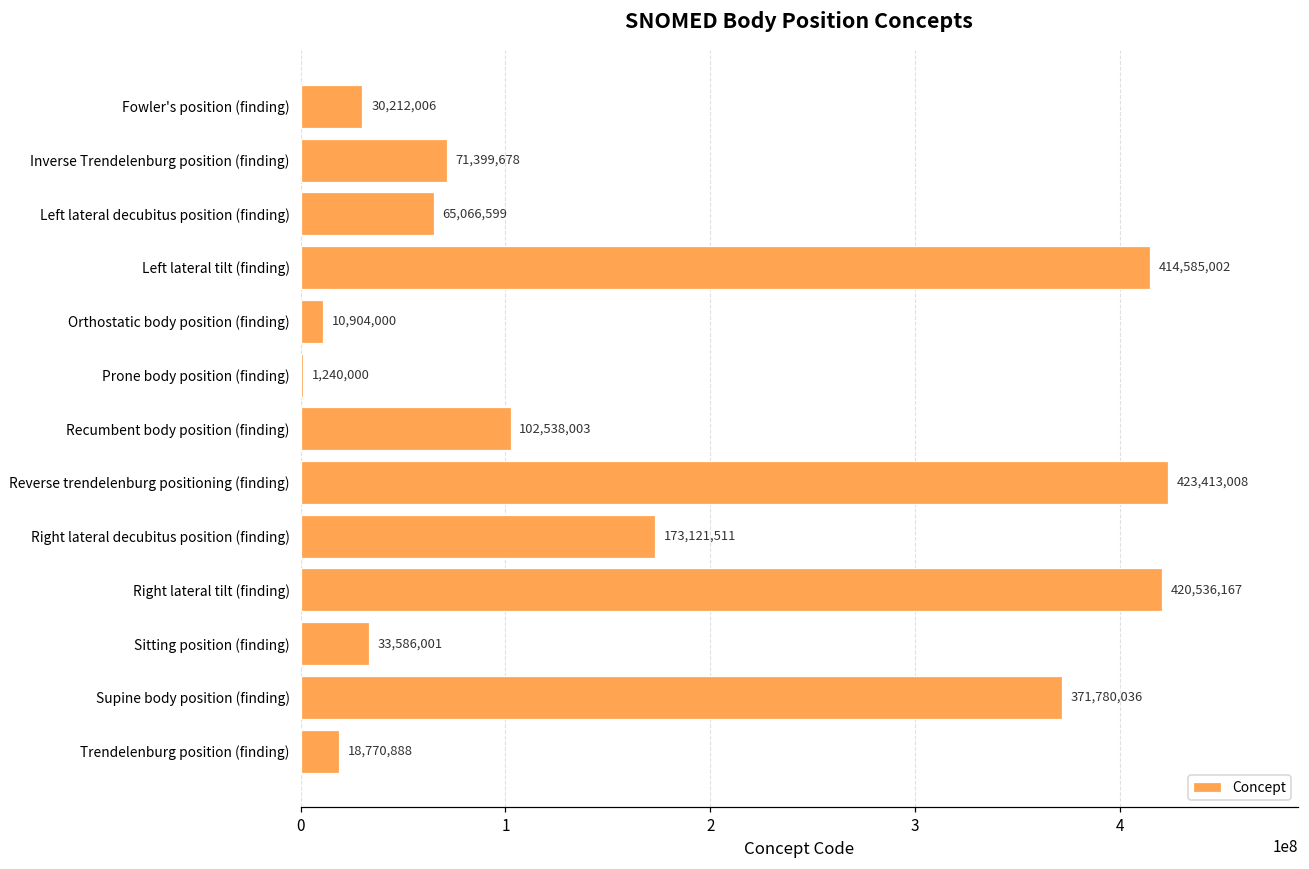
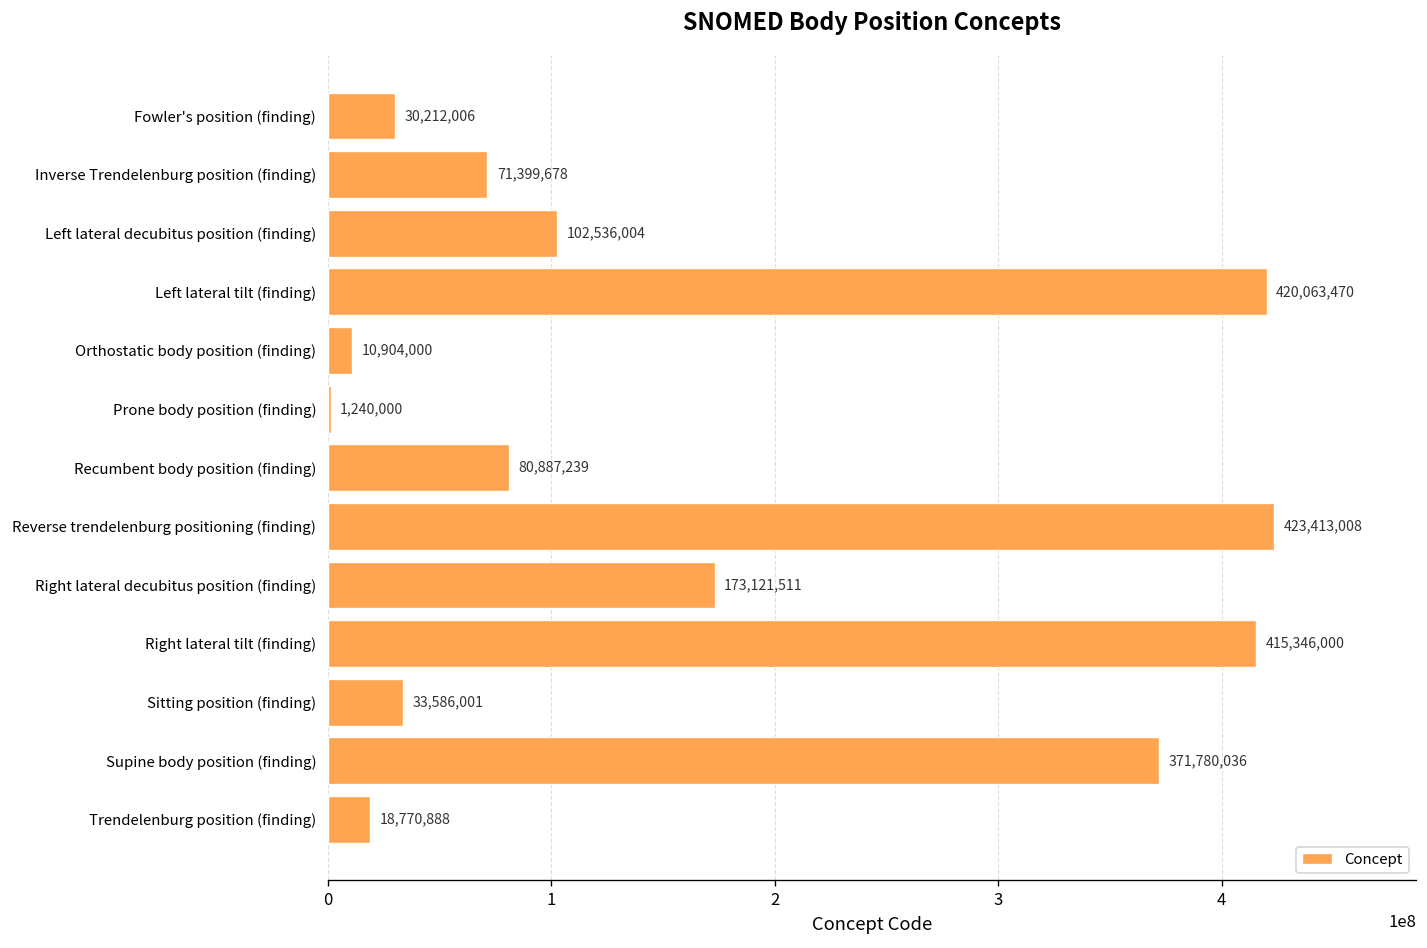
Left lateral decubitus position (finding): 65,066,599 -> 102,536,004
Left lateral tilt (finding): 414,585,002 -> 420,063,470
Recumbent body position (finding): 102,538,003 -> 80,887,239
Right lateral tilt (finding): 420,536,167 -> 415,346,000
